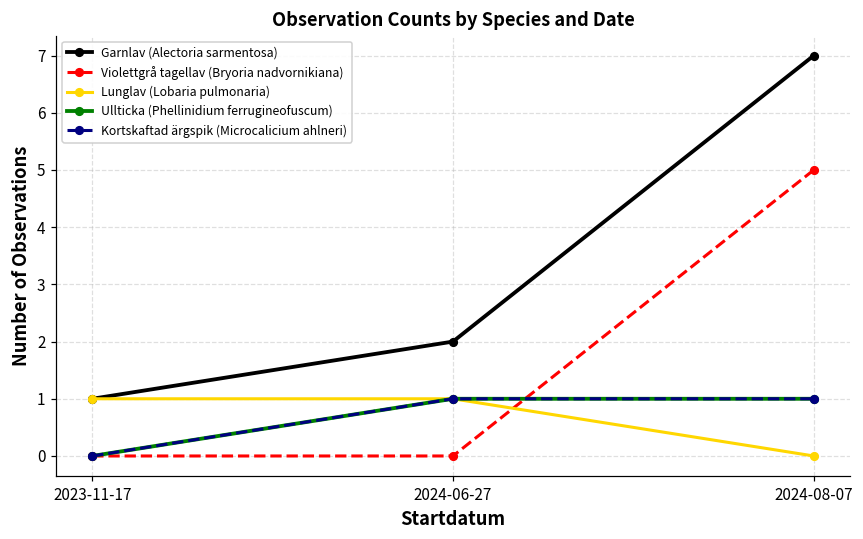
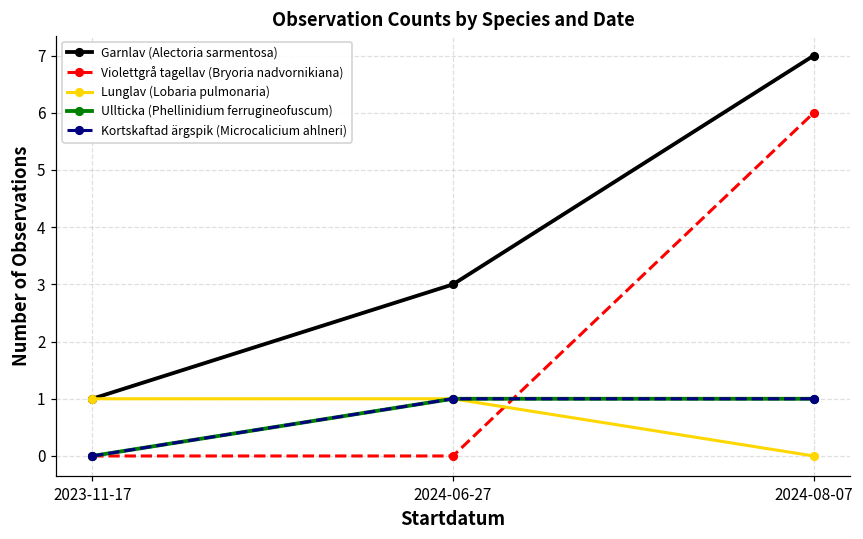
Garnlav (Alectoria sarmentosa), 2024-06-27: 2 -> 3
Violettgrå tagellav (Bryoria nadvornikiana), 2024-08-07: 5 -> 6
